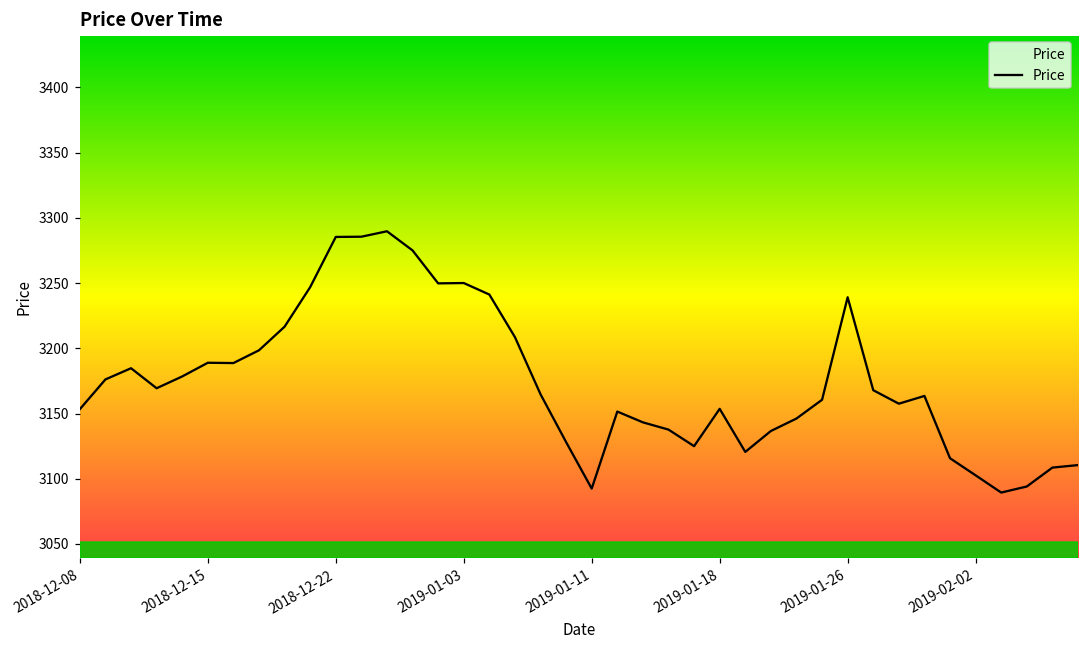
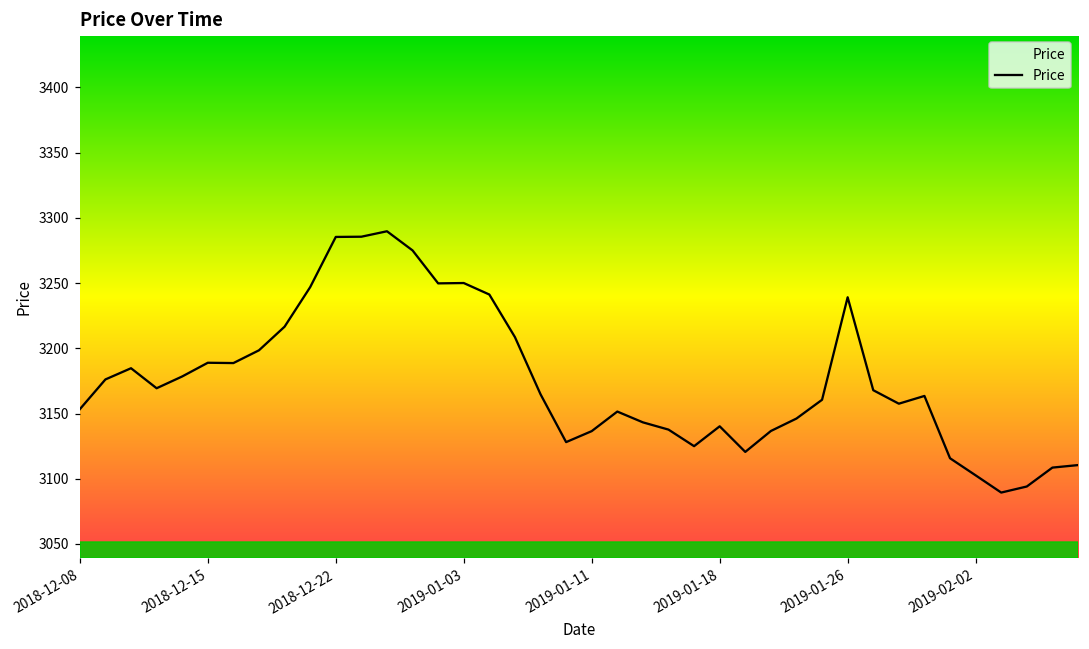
2019-01-11: 3092 -> 3136
2019-01-18: 3154 -> 3140
